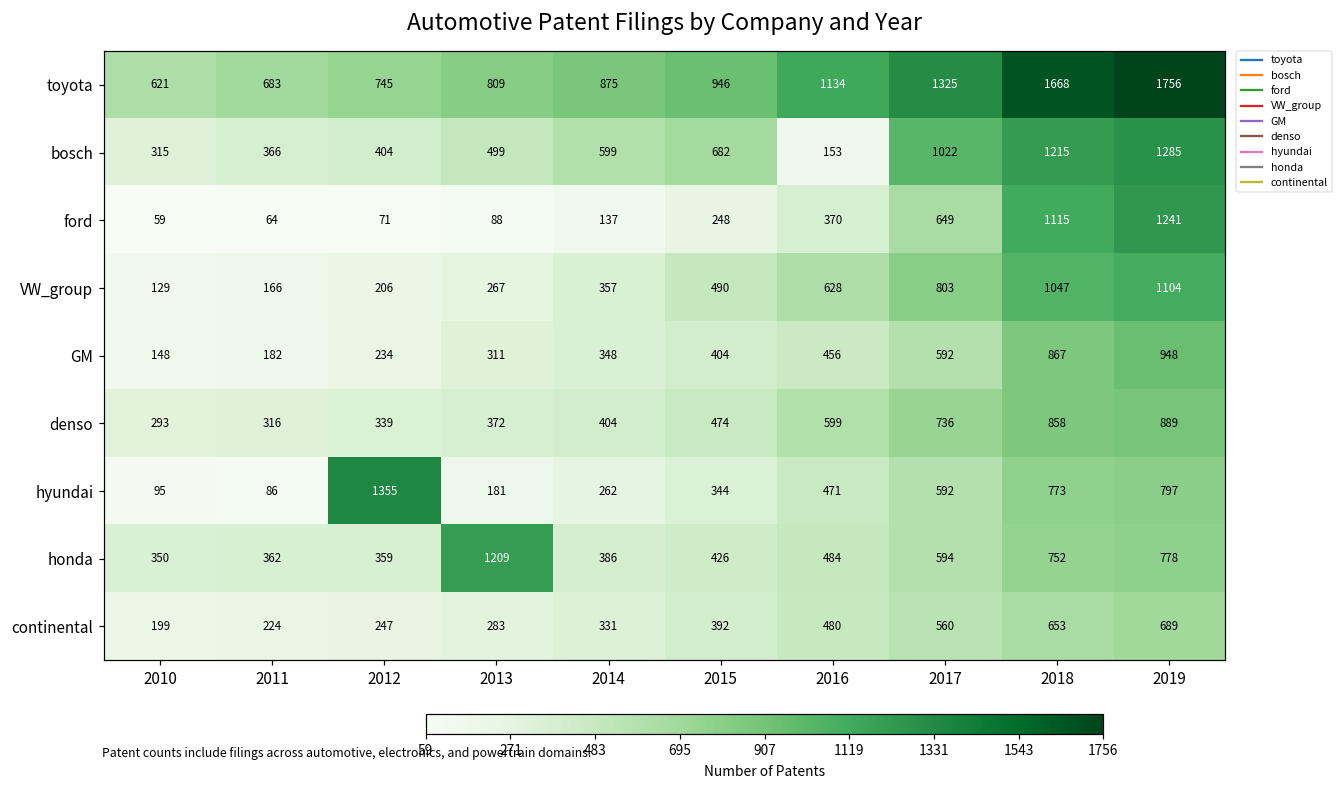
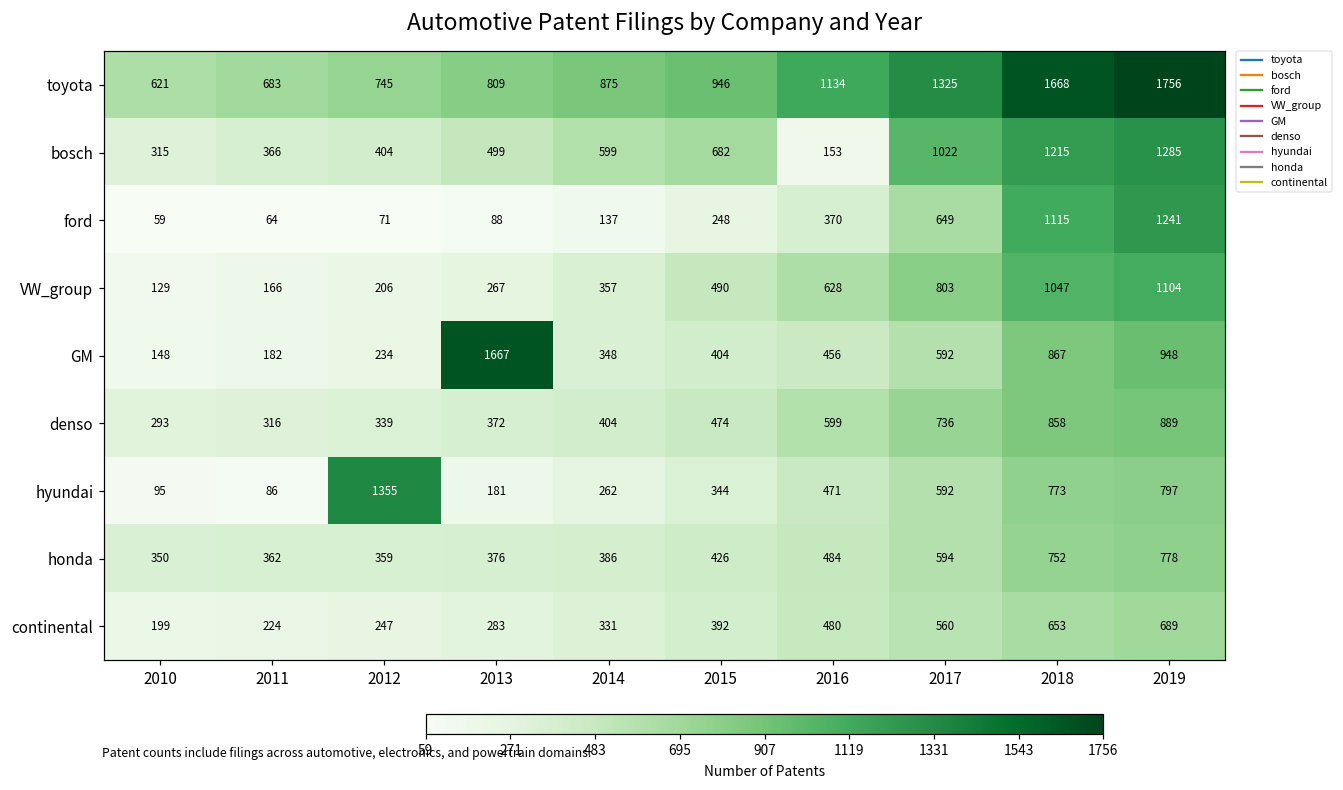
GM, 2013: 311 -> 1667
honda, 2013: 1209 -> 376
